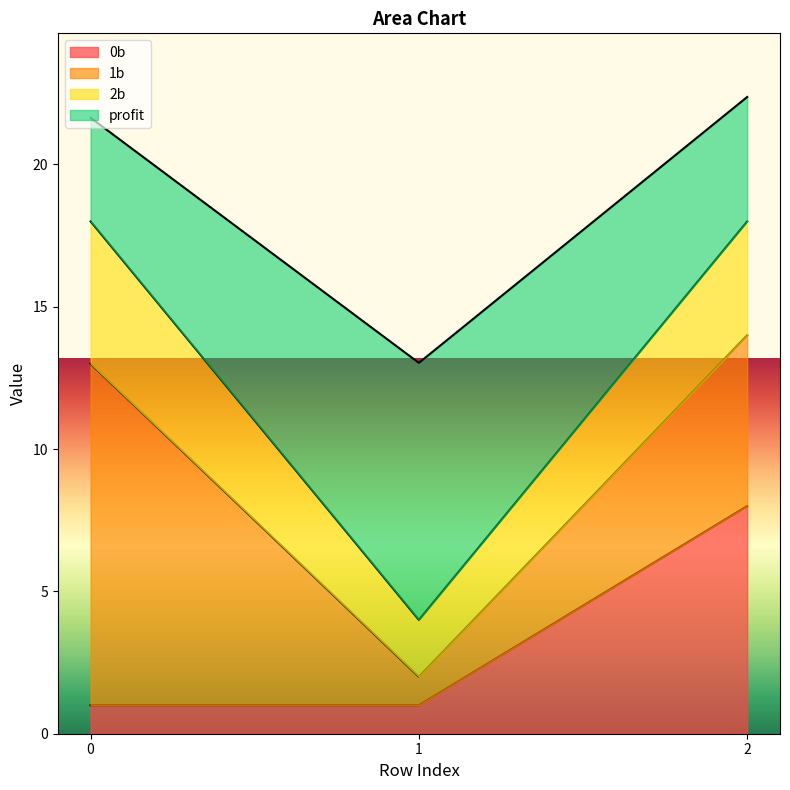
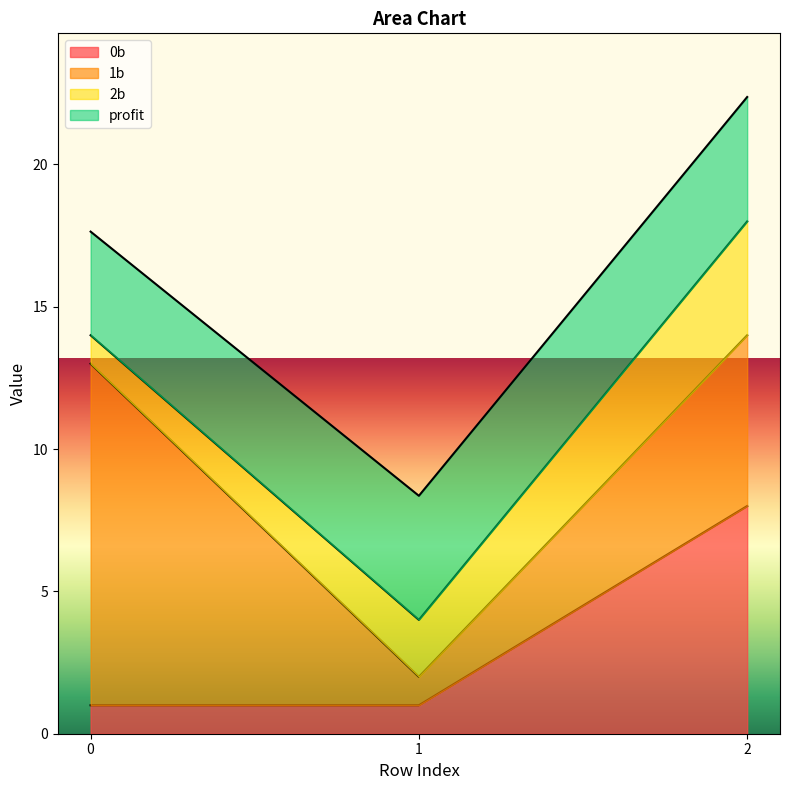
2b, 0: 5 -> 1
profit, 1: 9.0 -> 4.4
